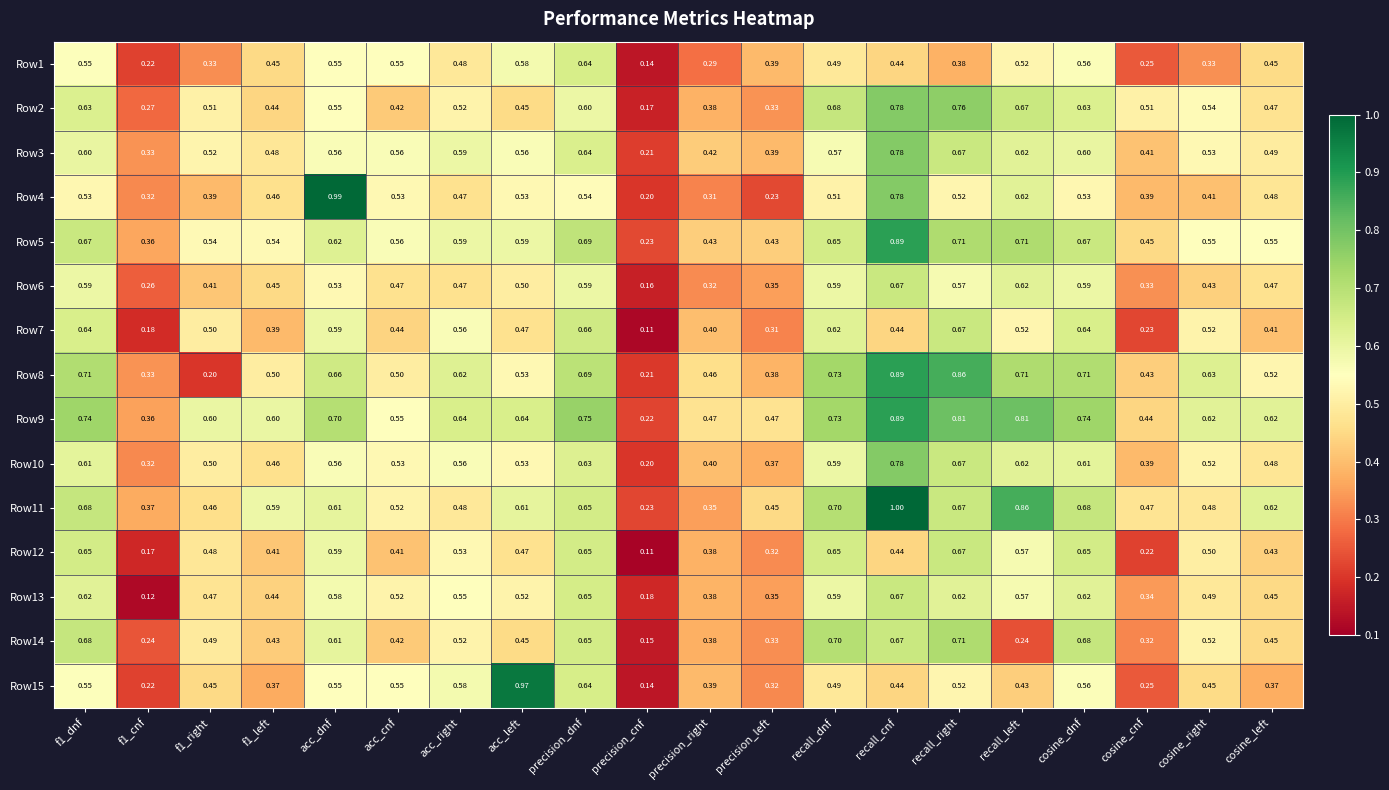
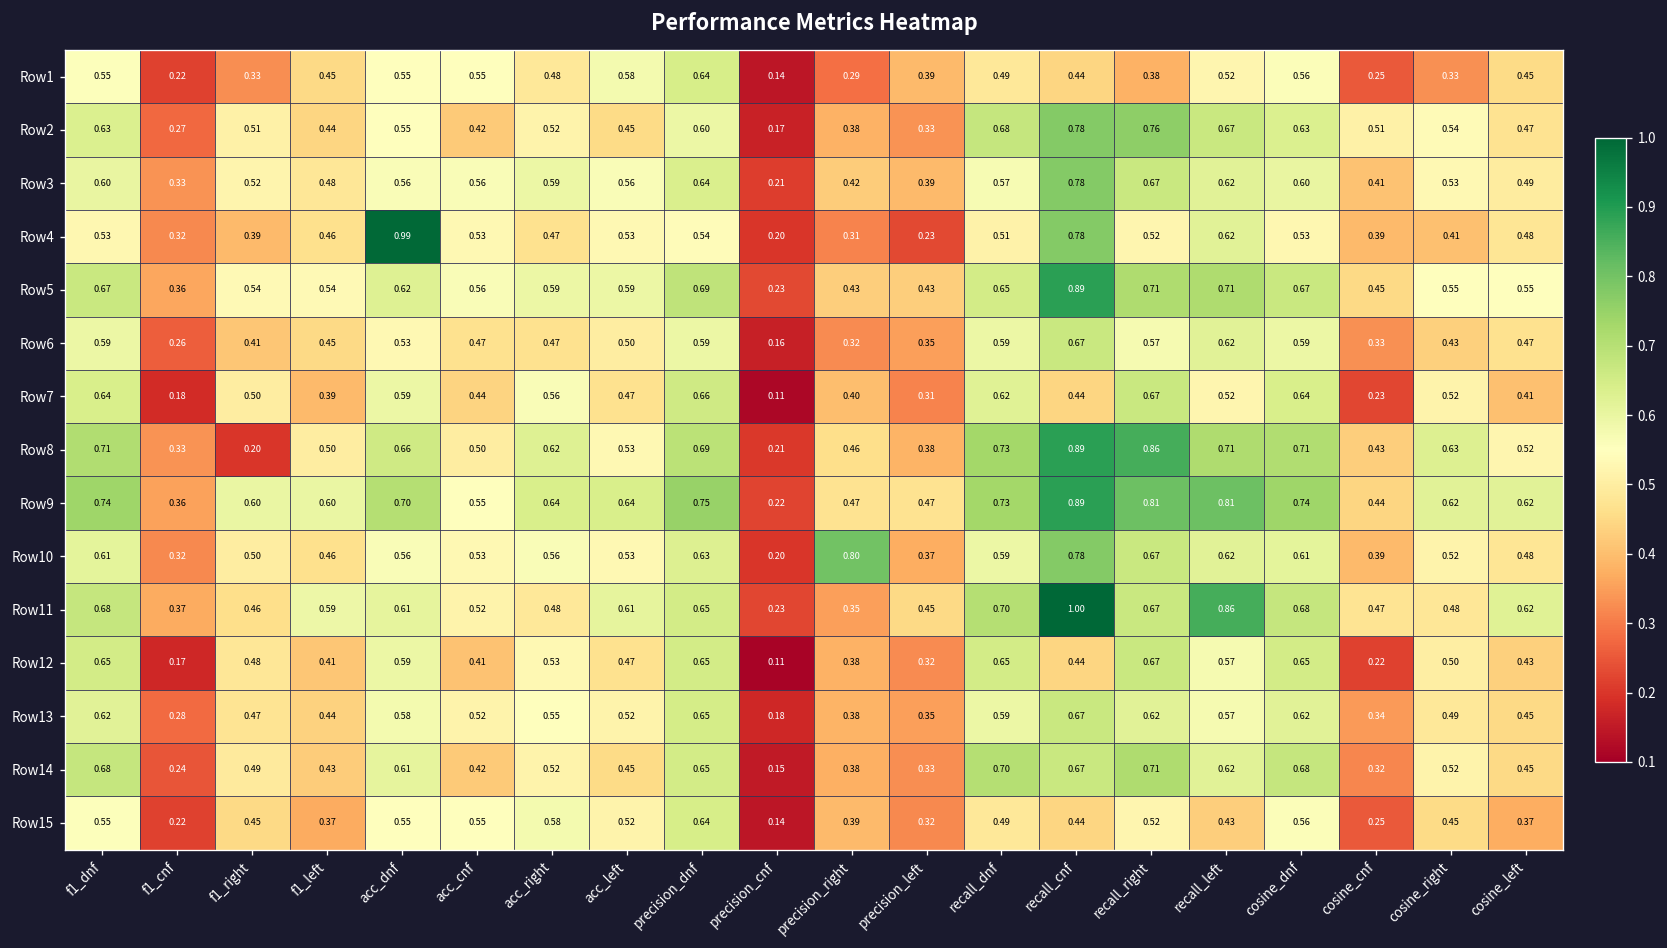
Row10, precision_right: 0.40 -> 0.80
Row13, f1_cnf: 0.12 -> 0.28
Row14, recall_left: 0.24 -> 0.62
Row15, acc_left: 0.97 -> 0.52
